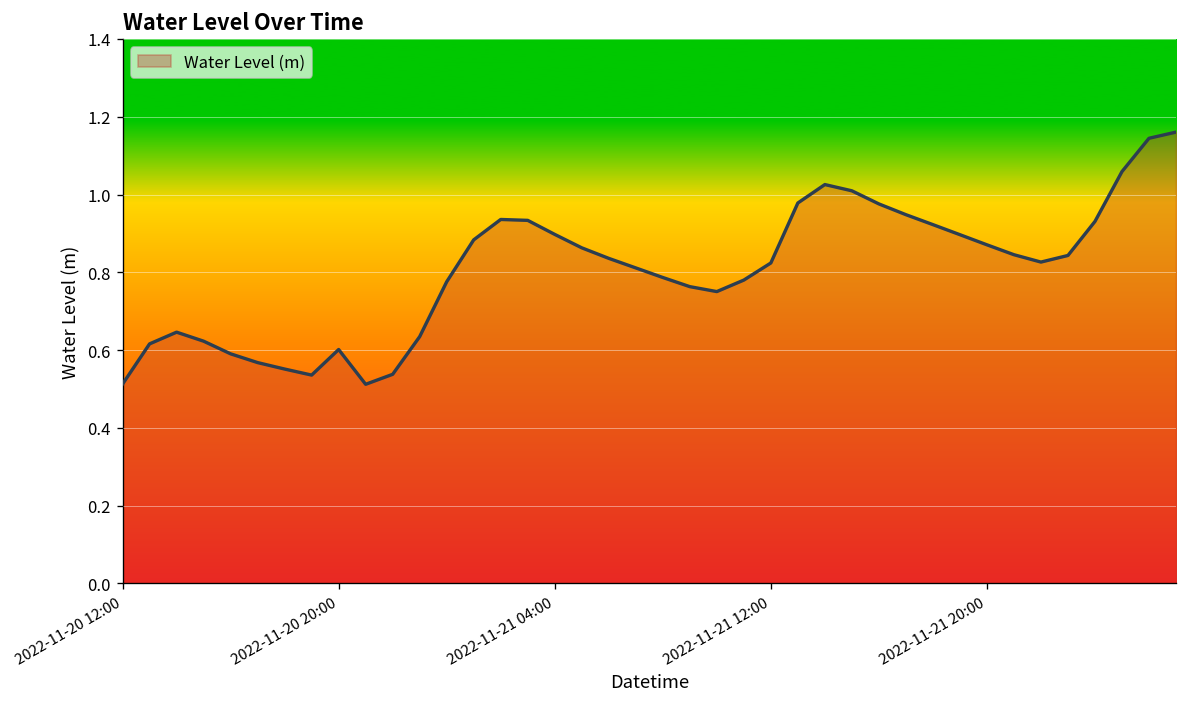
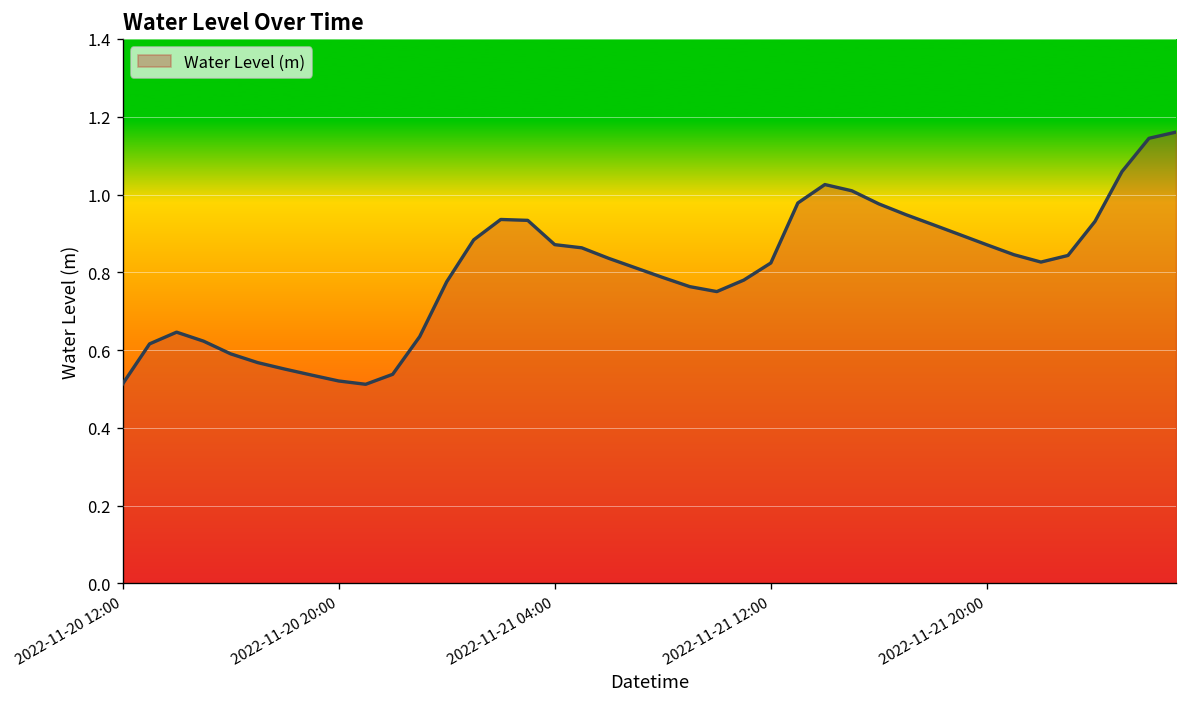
2022-11-20 20:00: 0.60 -> 0.52
2022-11-21 04:00: 0.90 -> 0.87
